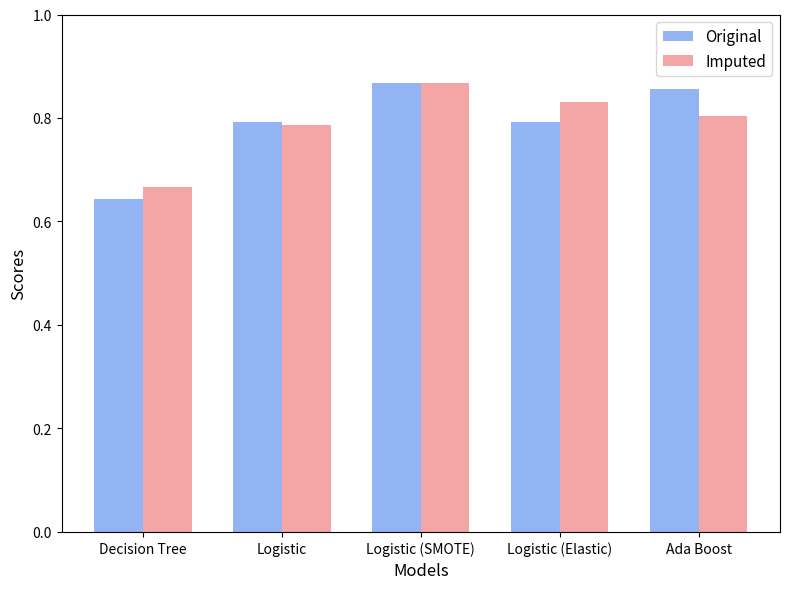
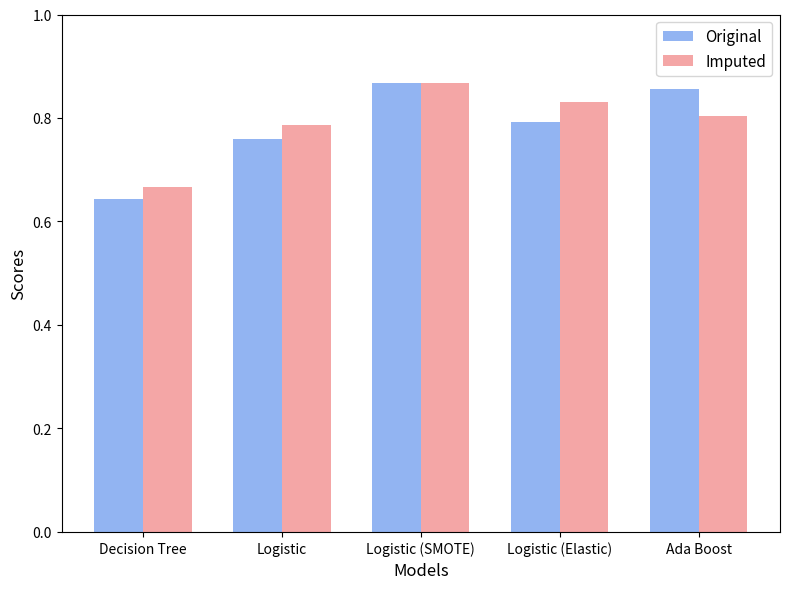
Original, Logistic: 0.79 -> 0.76
